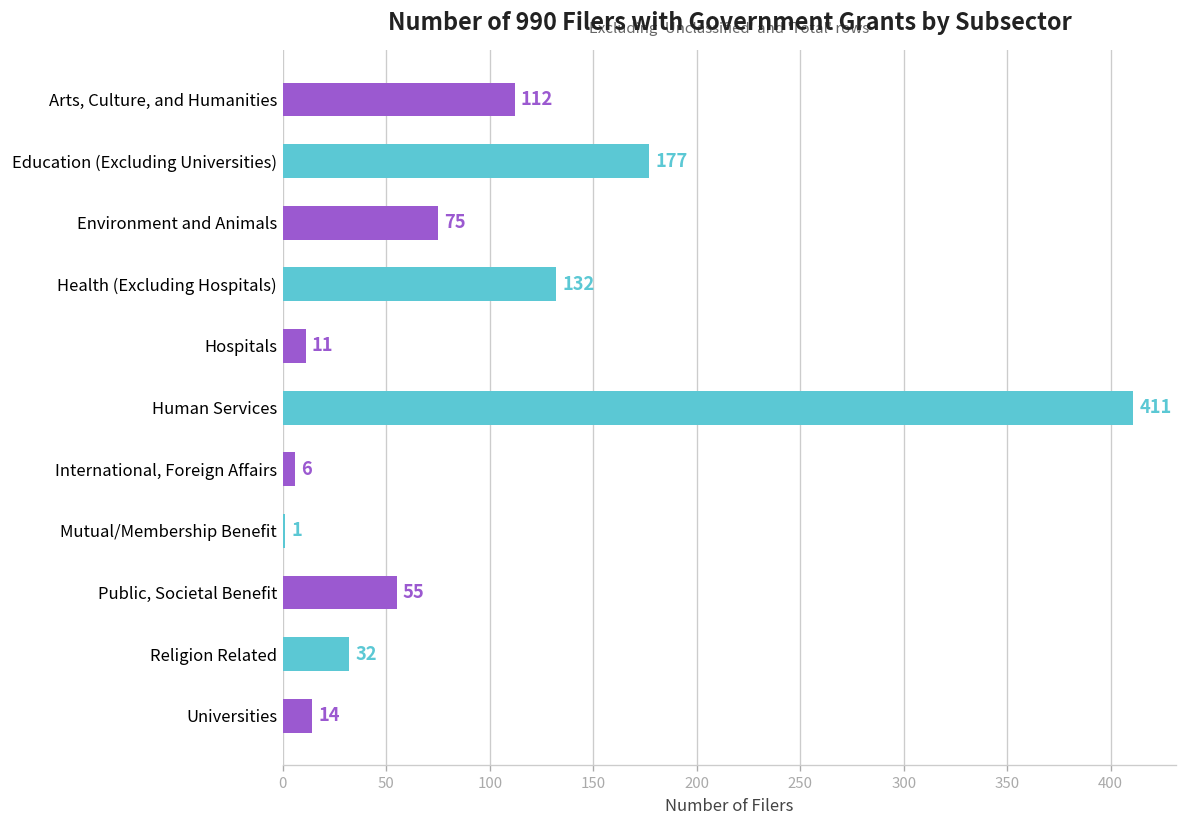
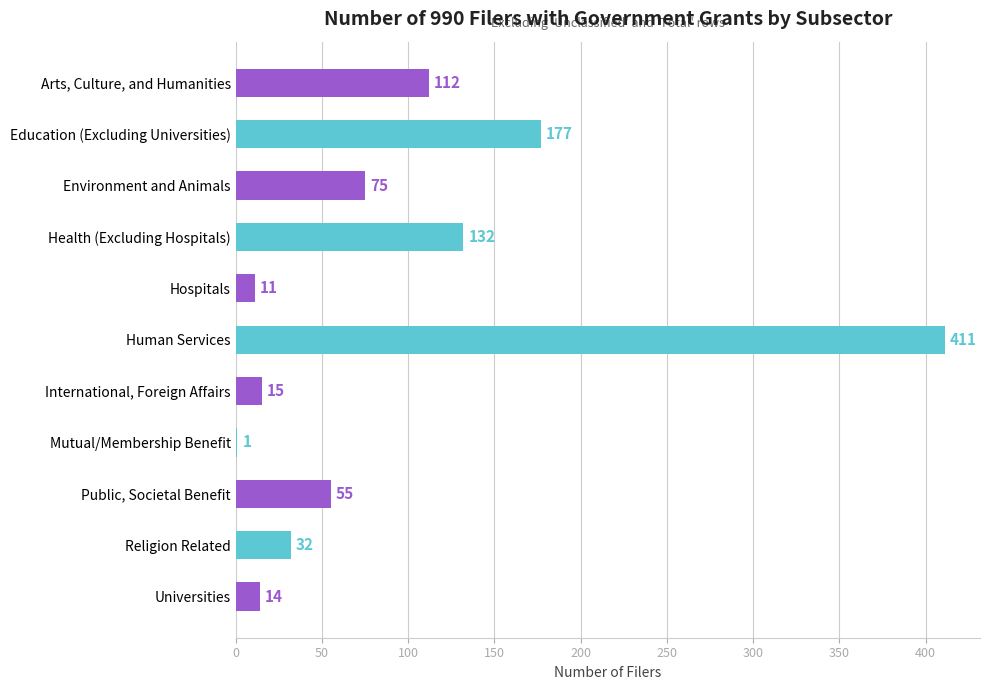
International, Foreign Affairs: 6 -> 15
